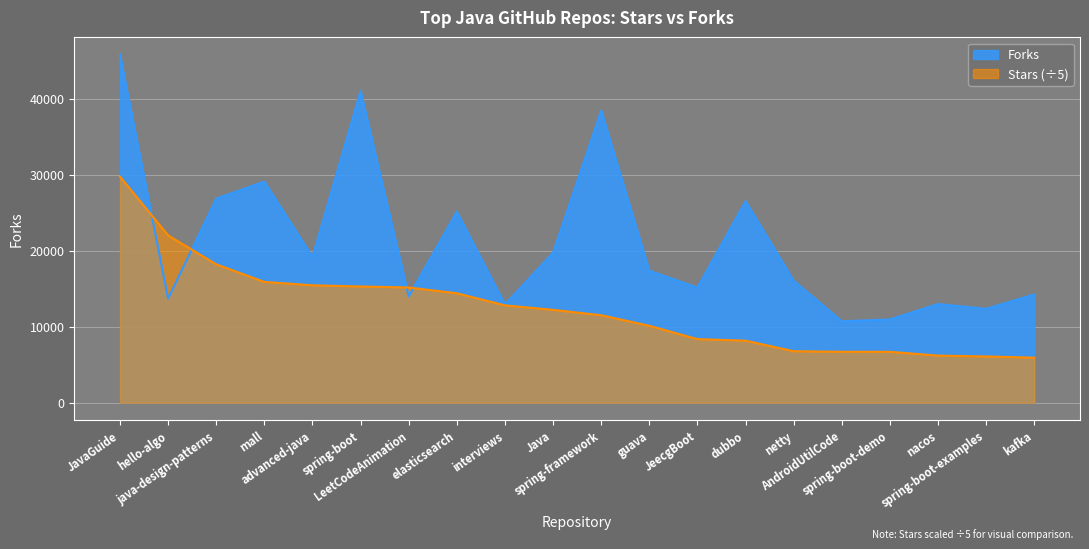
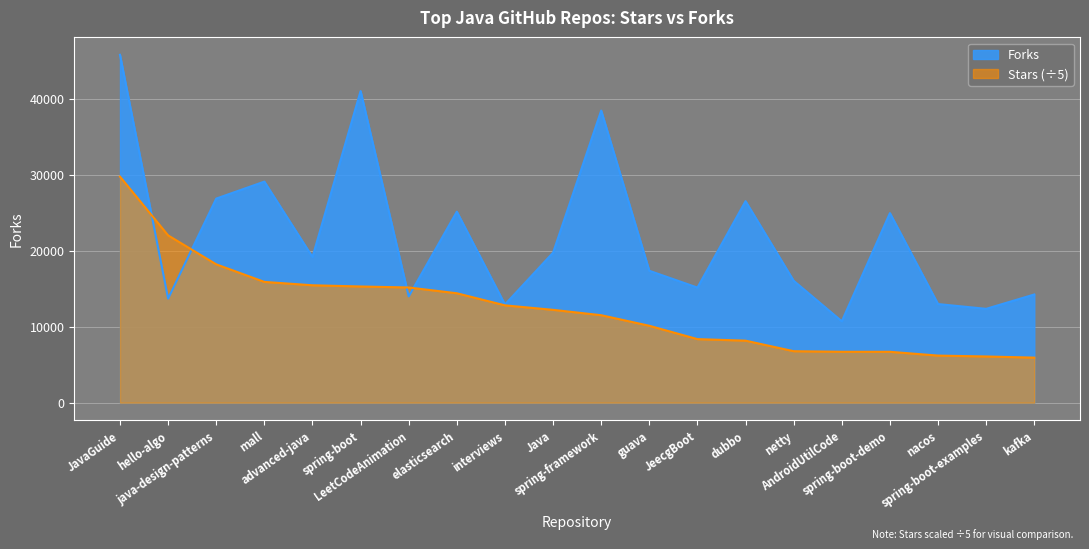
Forks, spring-boot-demo: 11000 -> 25000
